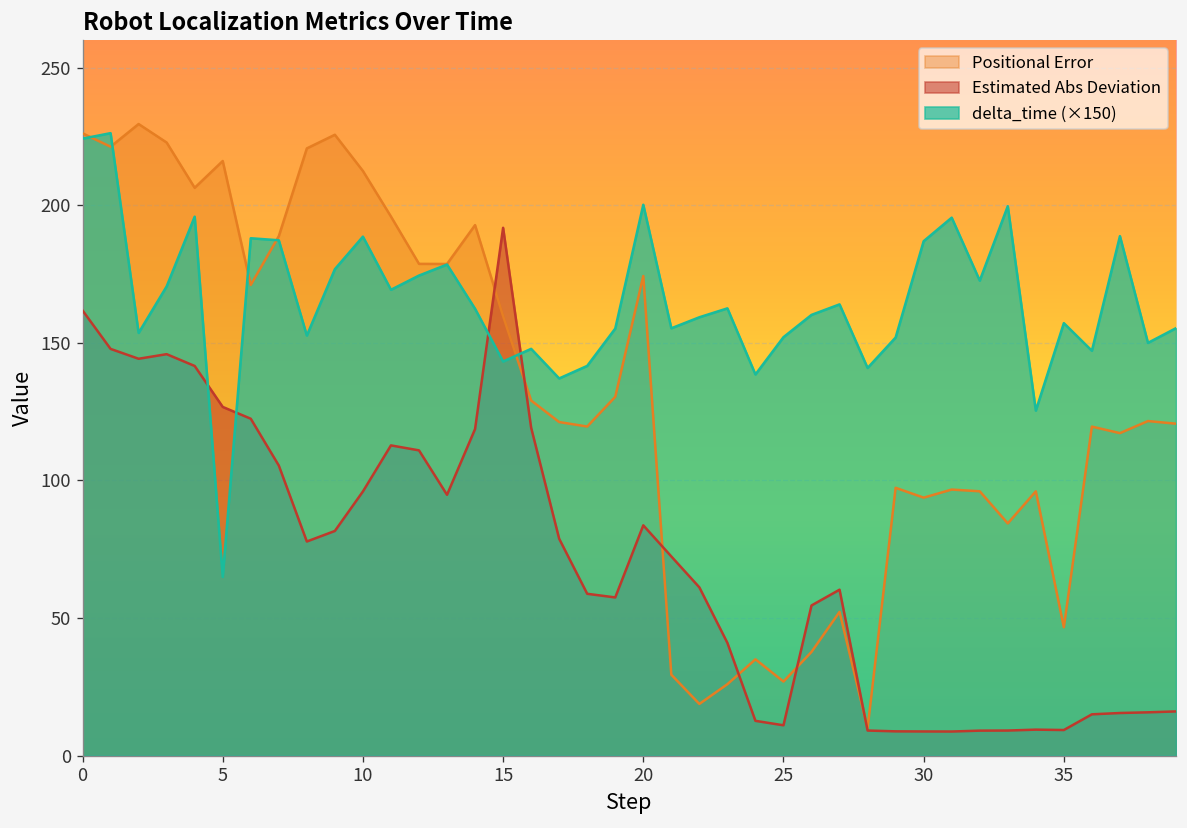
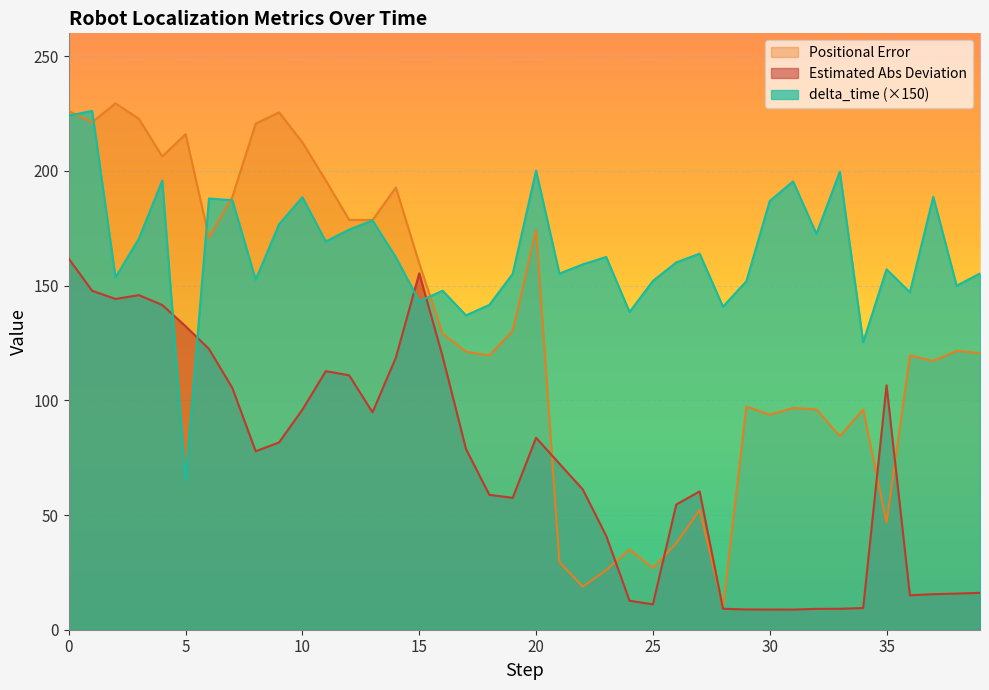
Estimated Abs Deviation, 5: 127 -> 132
Estimated Abs Deviation, 15: 192 -> 155
Estimated Abs Deviation, 35: 9 -> 107
